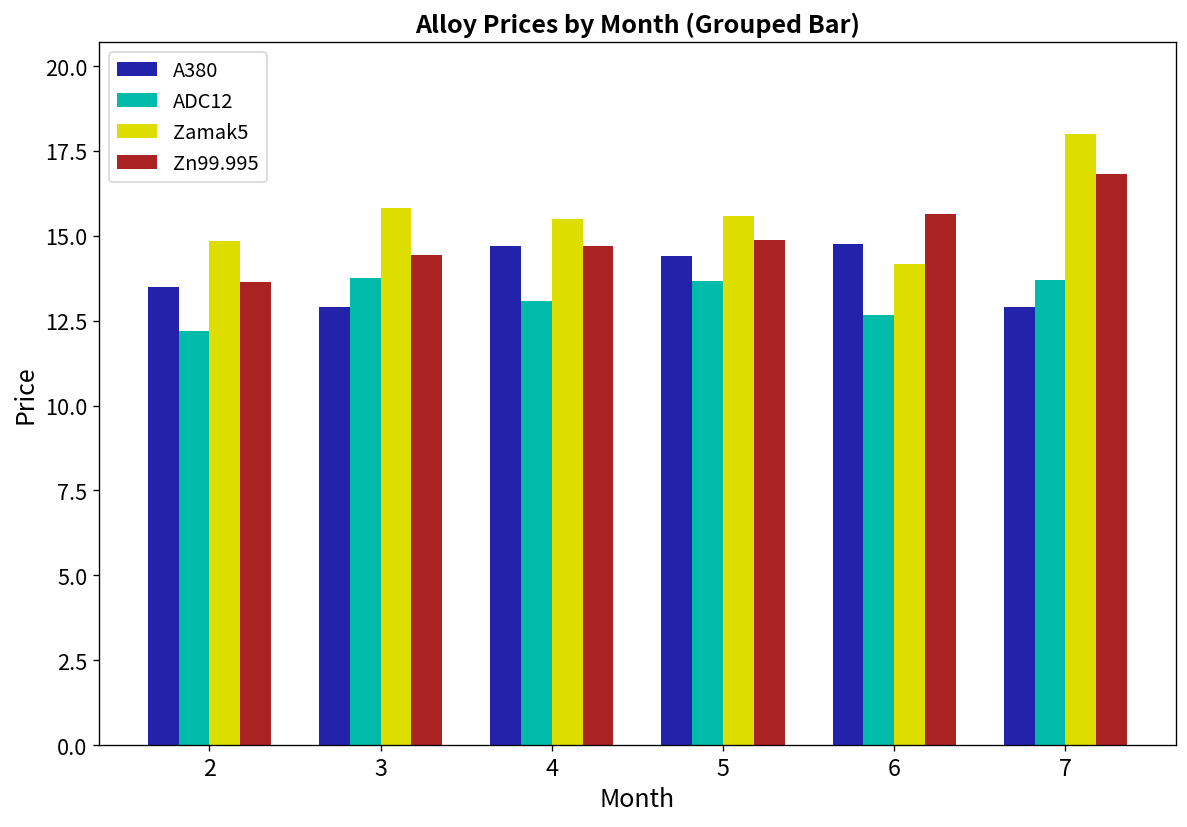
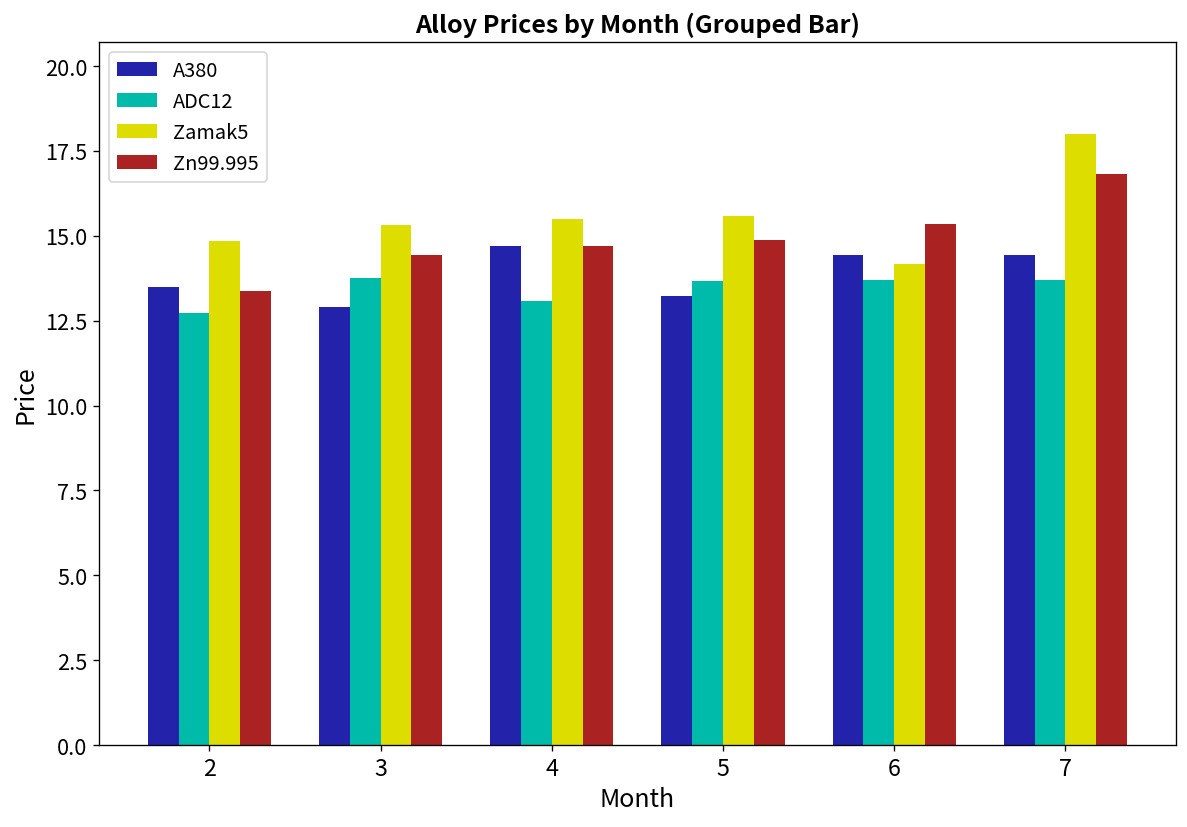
ADC12, 2: 12.2 -> 12.7
Zn99.995, 2: 13.7 -> 13.4
Zamak5, 3: 15.8 -> 15.3
A380, 5: 14.4 -> 13.2
A380, 6: 14.8 -> 14.4
ADC12, 6: 12.7 -> 13.7
Zn99.995, 6: 15.7 -> 15.4
A380, 7: 12.9 -> 14.4
